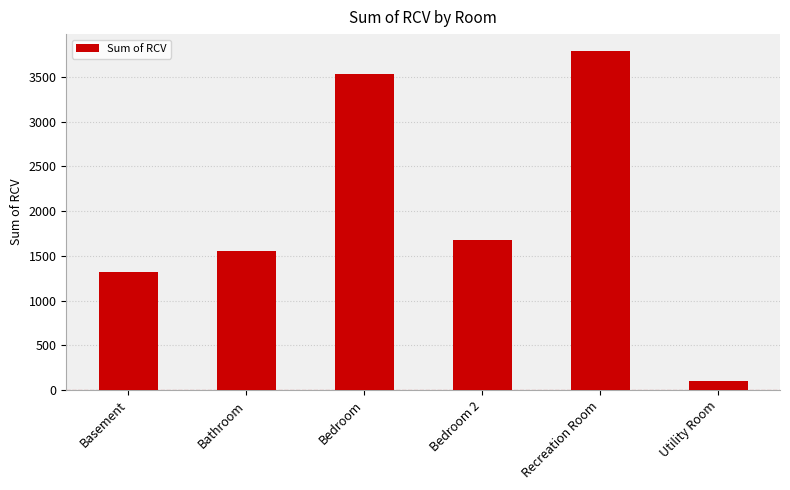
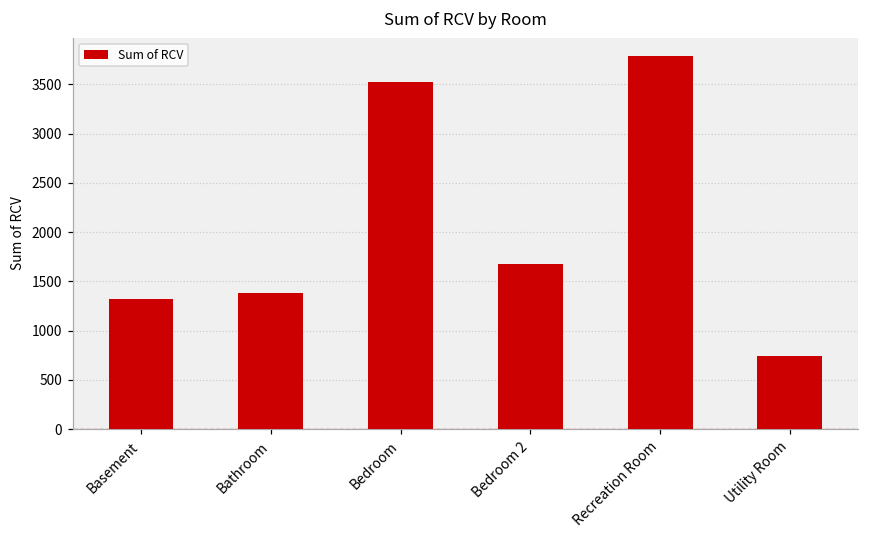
Bathroom: 1600 -> 1400
Utility Room: 100 -> 700
